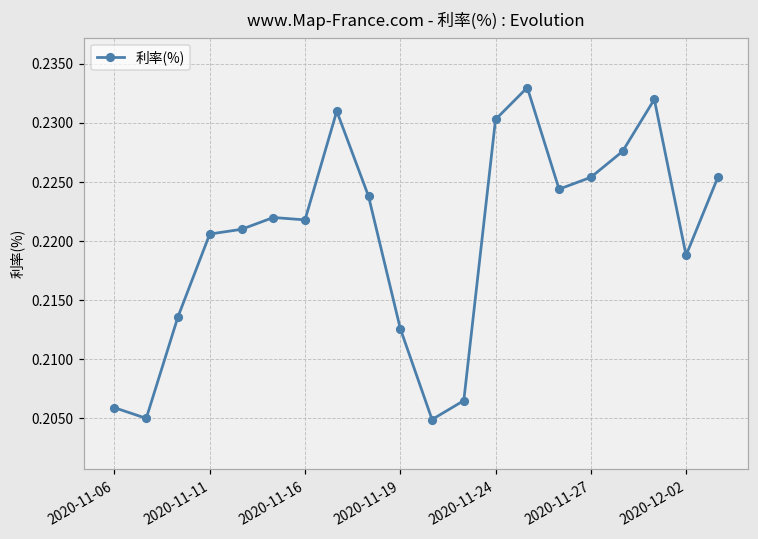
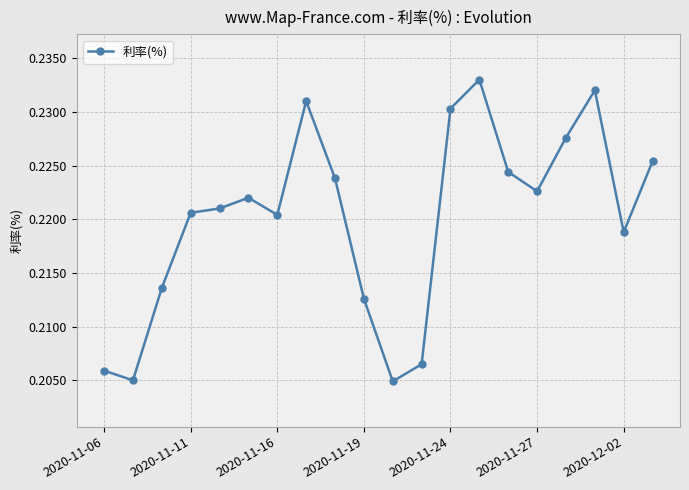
2020-11-16: 0.2218 -> 0.2204
2020-11-27: 0.2254 -> 0.2226
